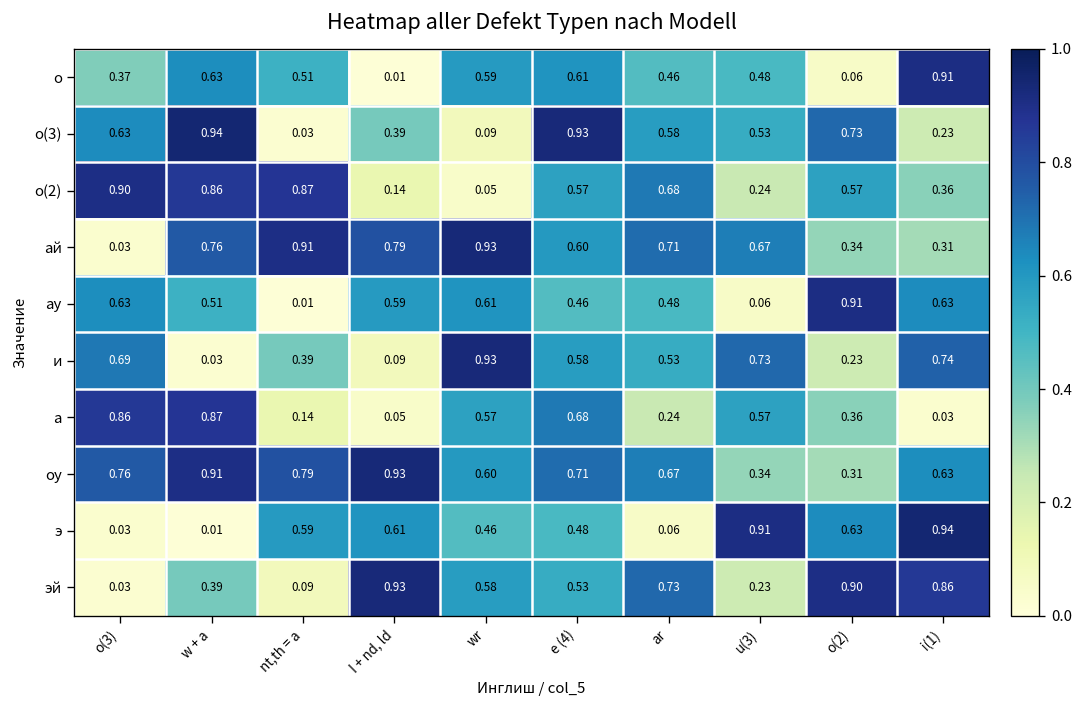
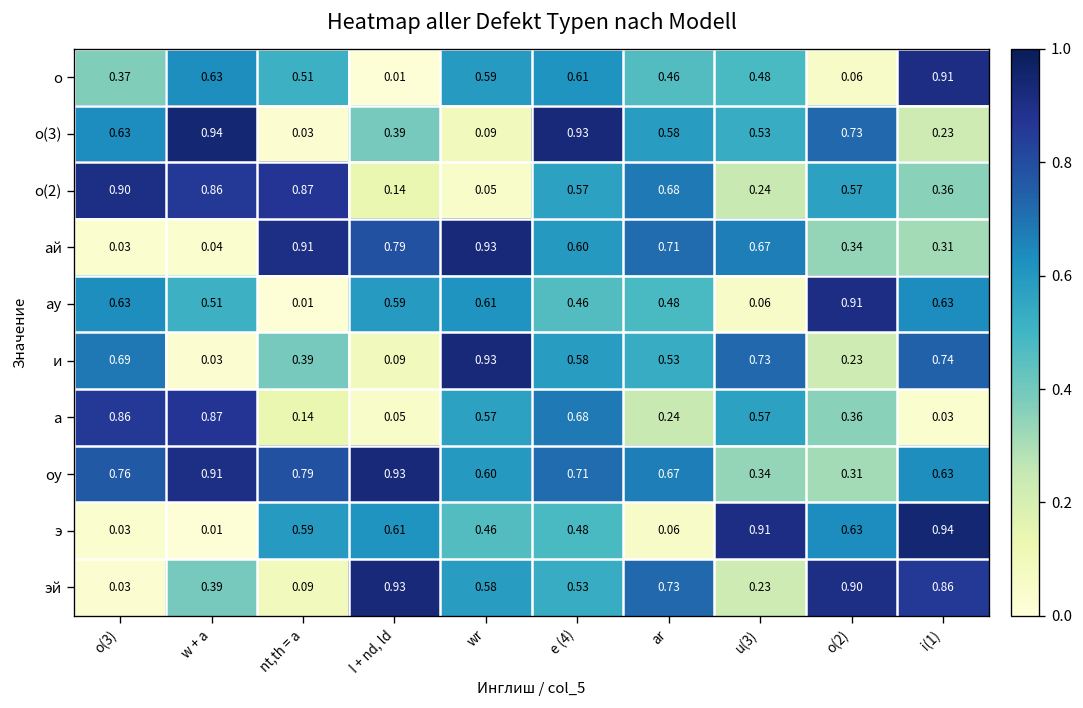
ай, w + a: 0.76 -> 0.04
